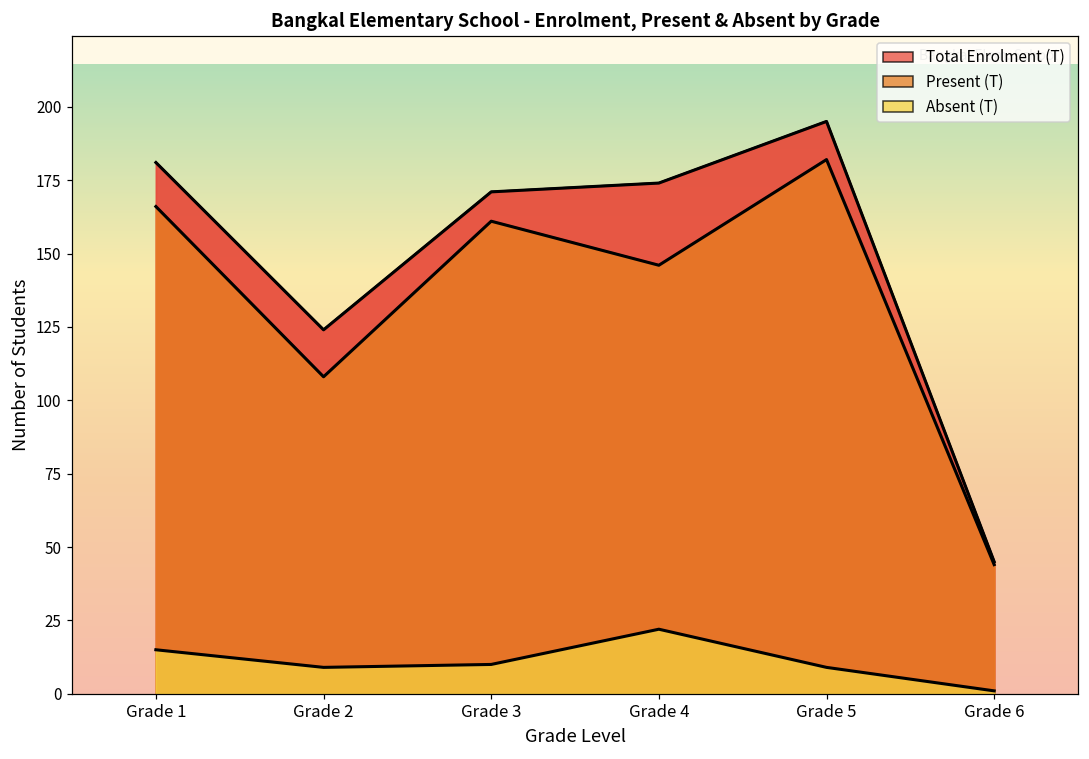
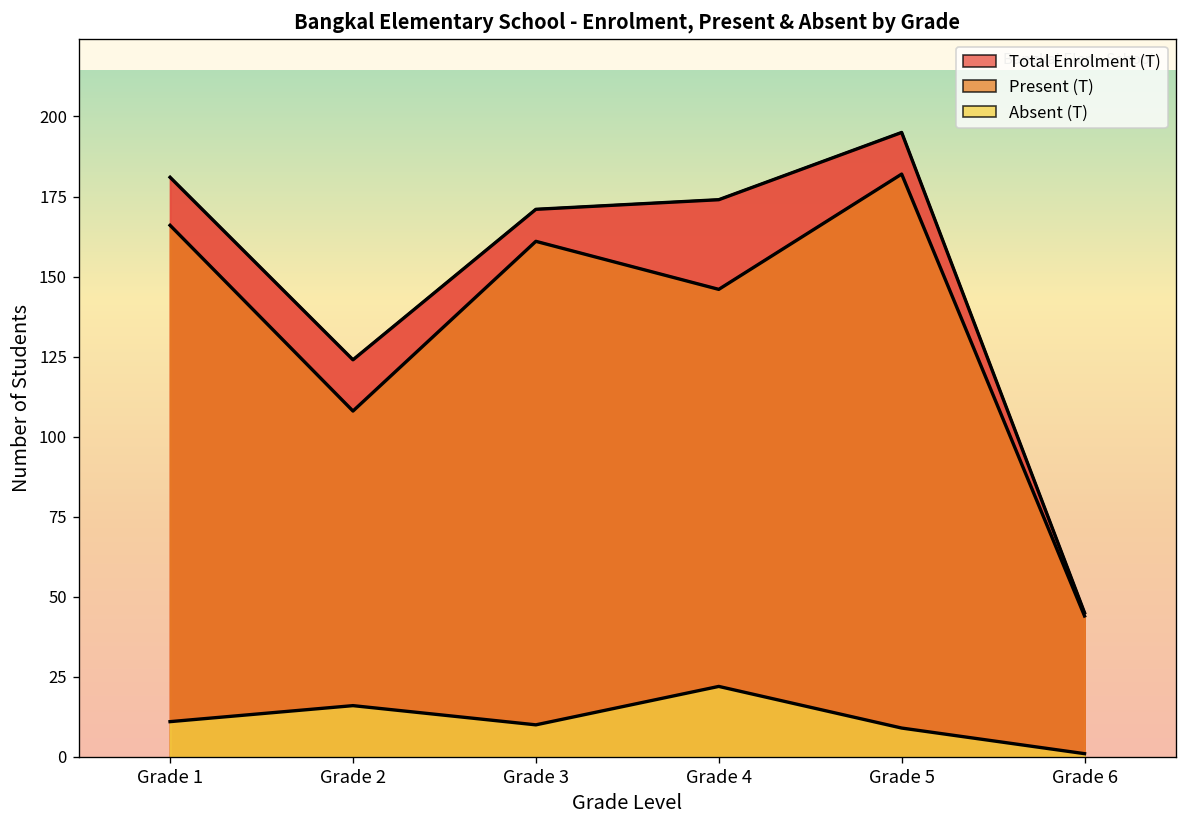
Absent (T), Grade 1: 15 -> 11
Absent (T), Grade 2: 9 -> 16
